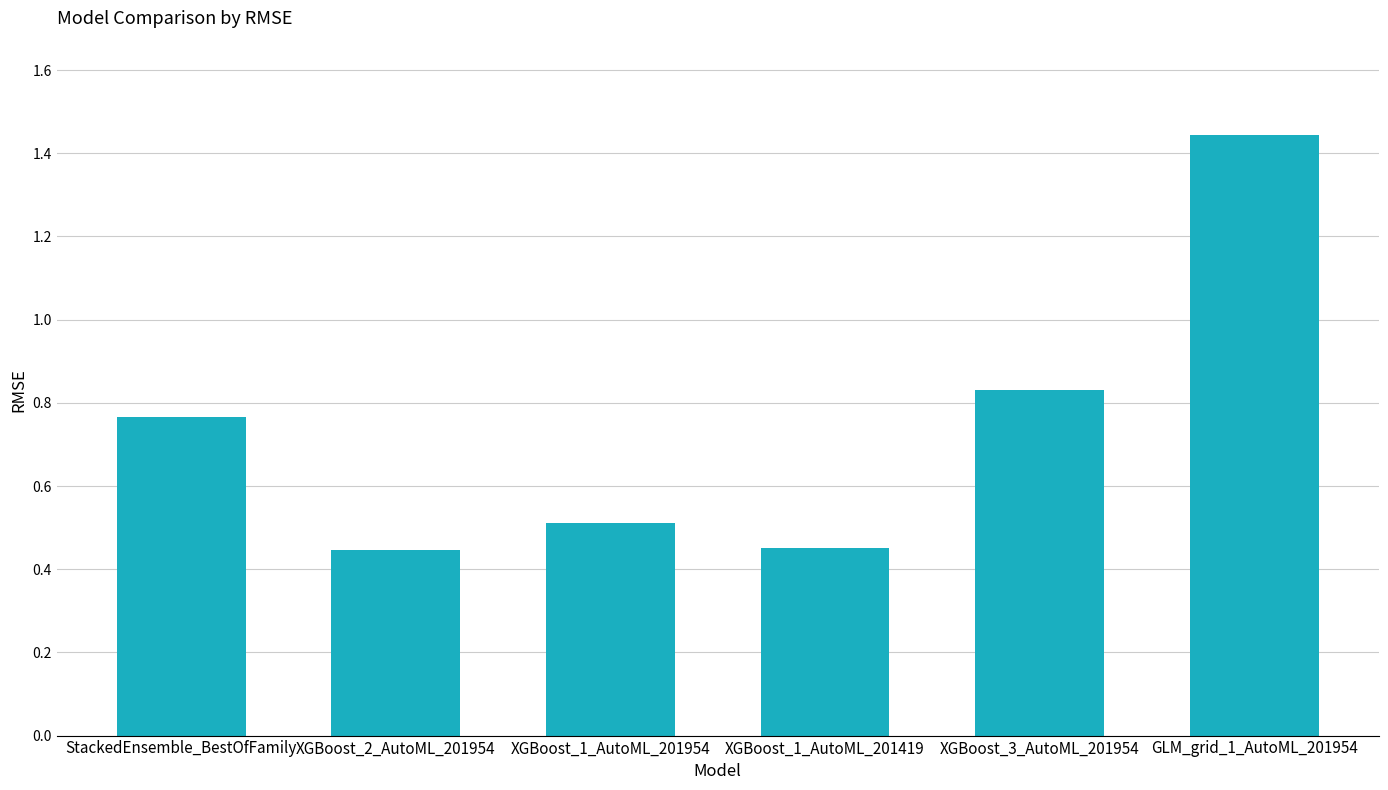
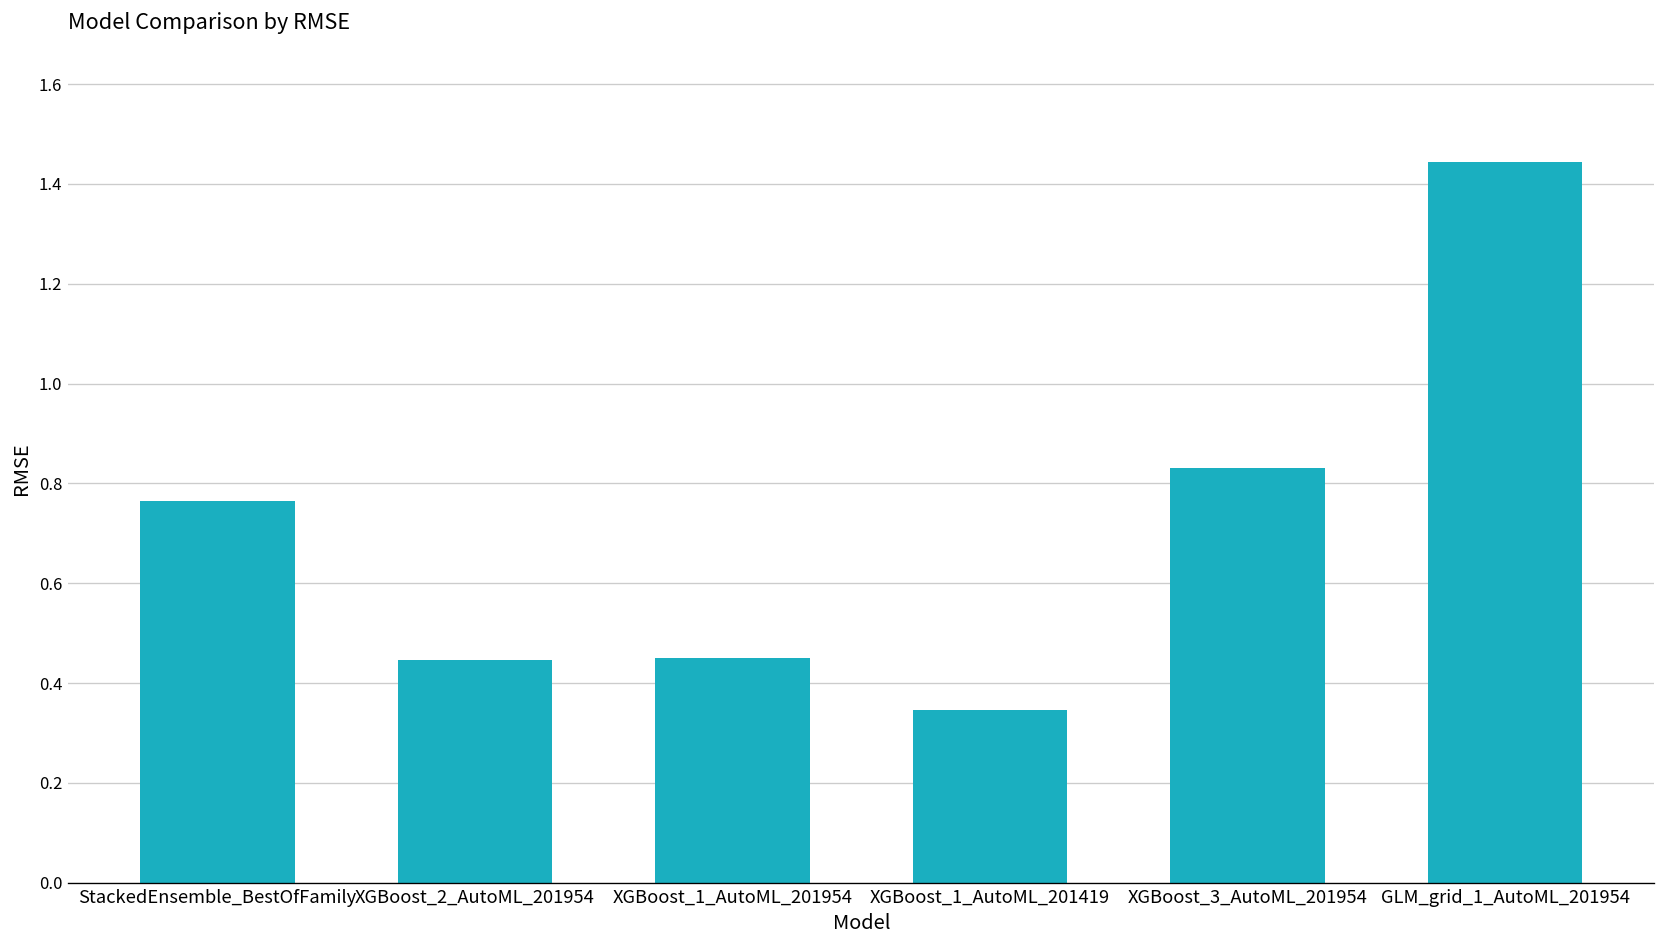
XGBoost_1_AutoML_201954: 0.51 -> 0.45
XGBoost_1_AutoML_201419: 0.45 -> 0.35
